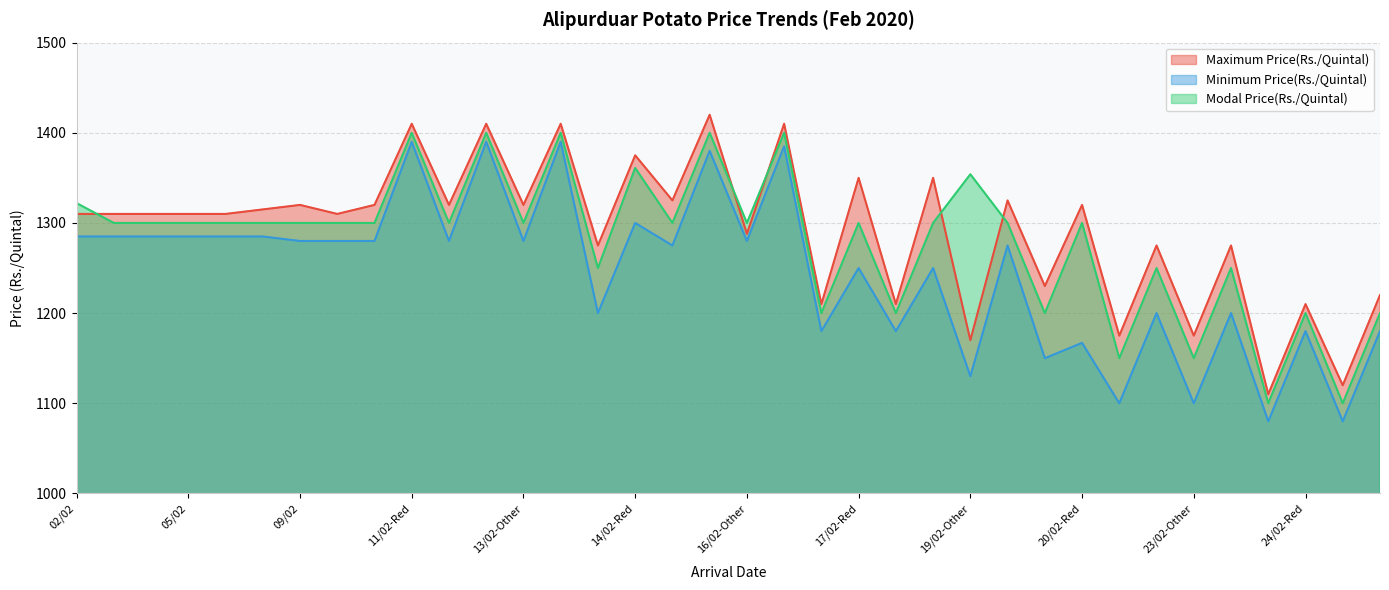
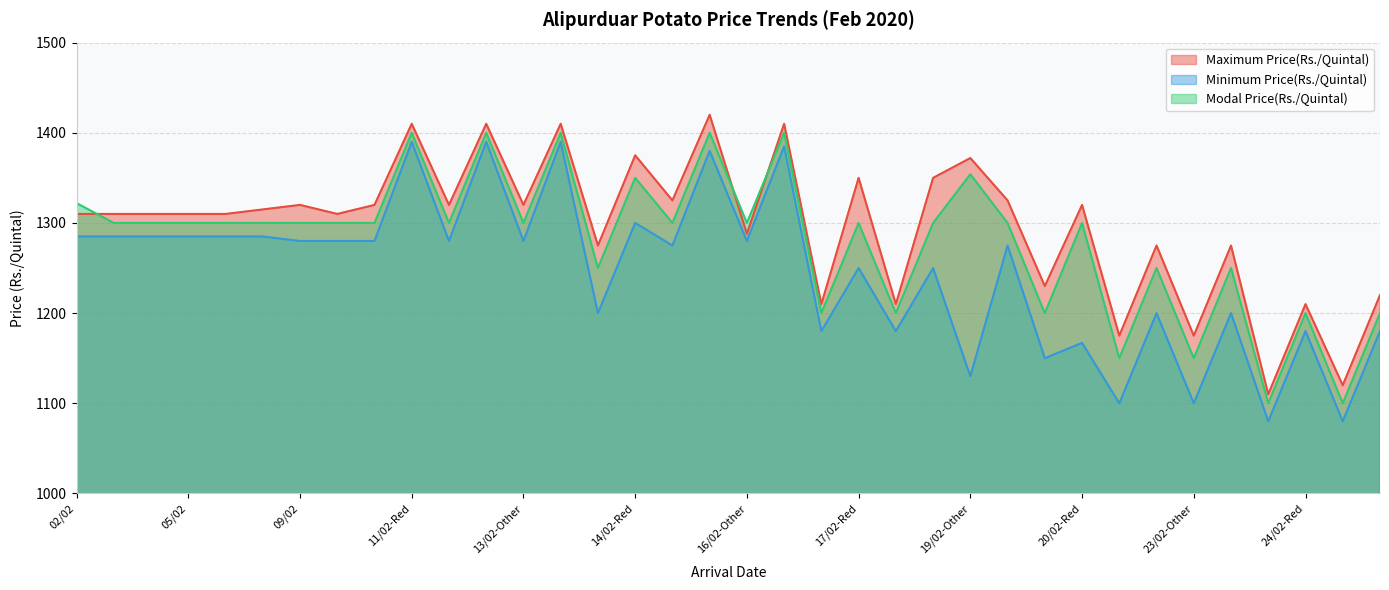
Modal Price(Rs./Quintal), 14/02-Red: 1360 -> 1350
Maximum Price(Rs./Quintal), 19/02-Other: 1170 -> 1370
